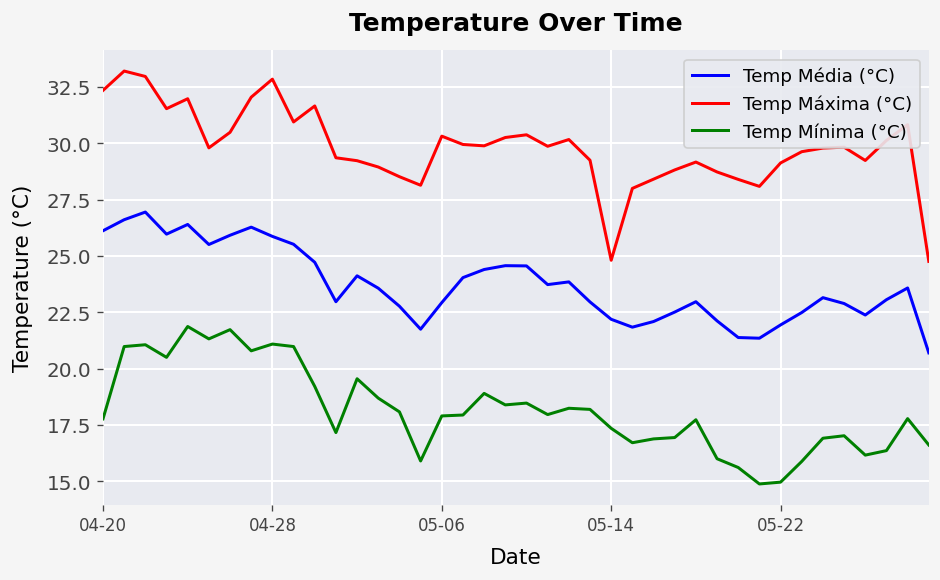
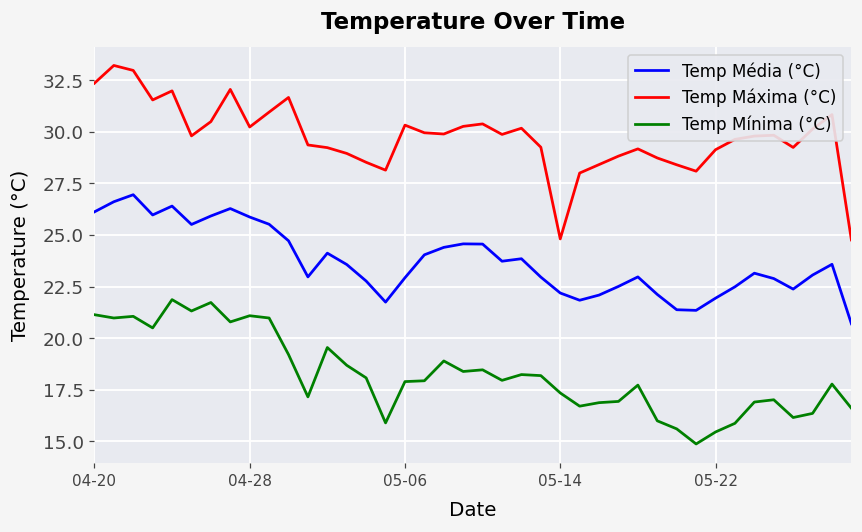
Temp Mínima (°C), 04-20: 17.8 -> 21.1
Temp Máxima (°C), 04-28: 32.9 -> 30.2
Temp Mínima (°C), 05-22: 15.0 -> 15.5
